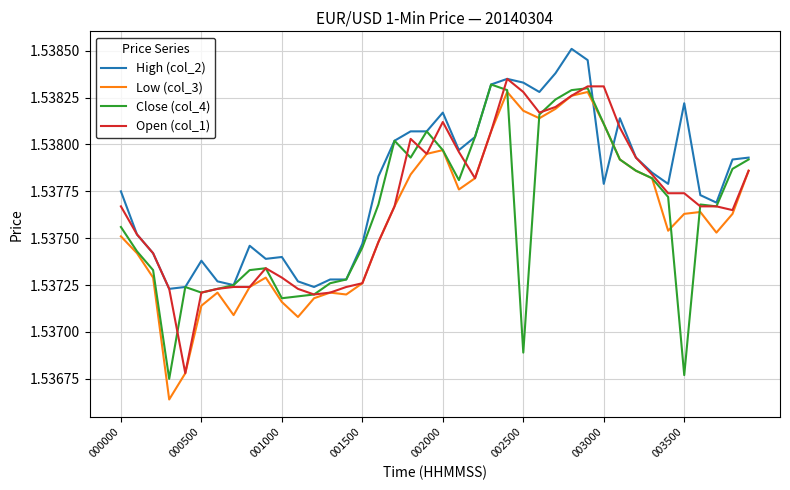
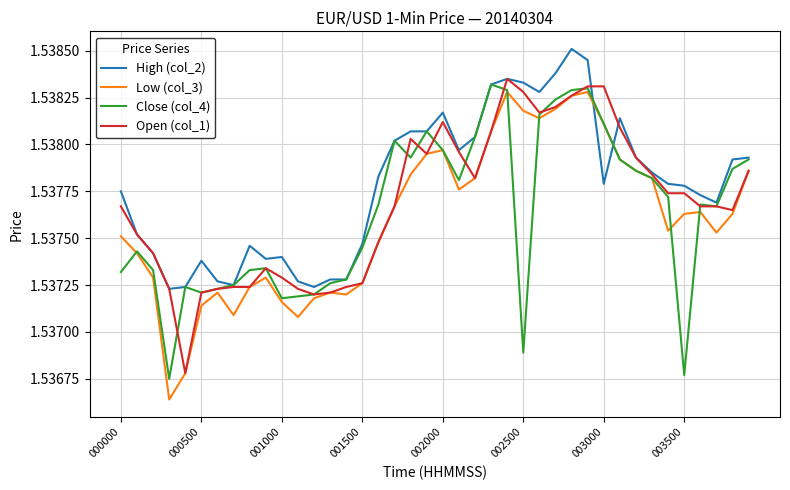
Close (col_4), 000000: 1.53756 -> 1.53732
High (col_2), 003500: 1.53822 -> 1.53778
